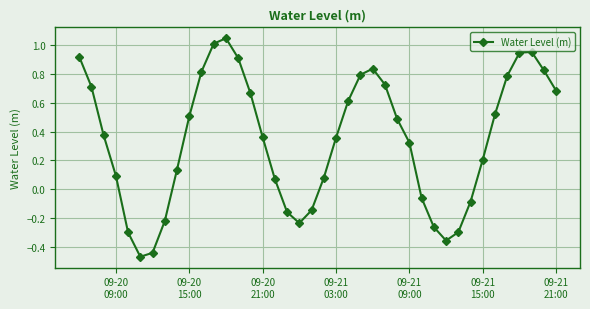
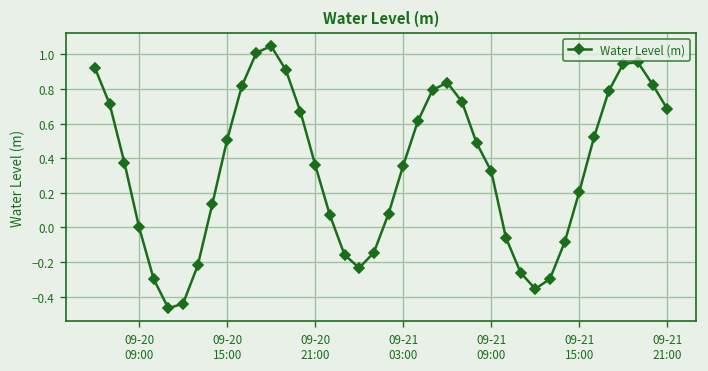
09-20 09:00: 0.09 -> 0.00
